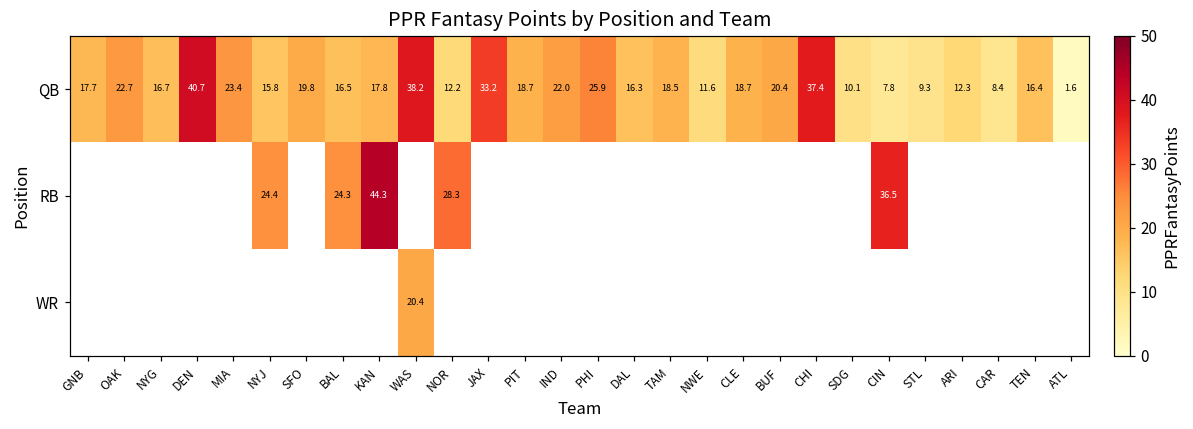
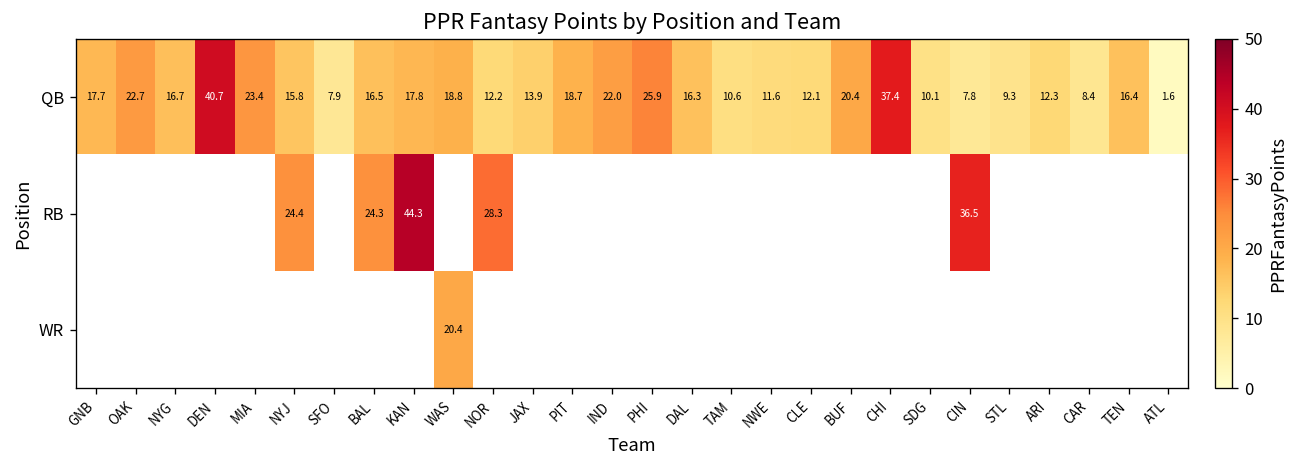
QB, SFO: 19.8 -> 7.9
QB, WAS: 38.2 -> 18.8
QB, JAX: 33.2 -> 13.9
QB, TAM: 18.5 -> 10.6
QB, CLE: 18.7 -> 12.1
